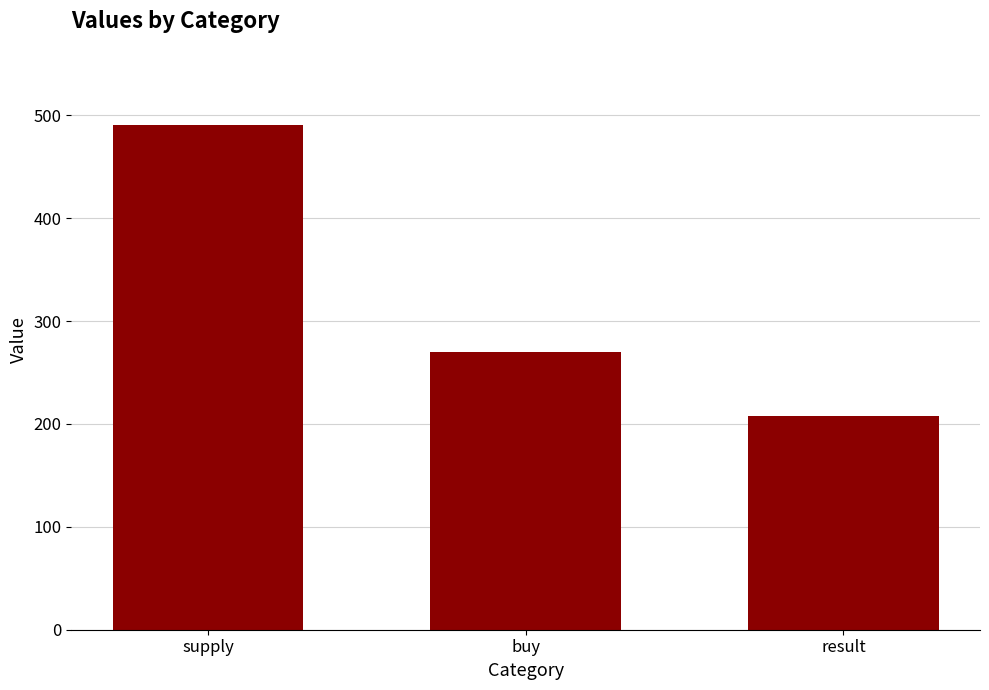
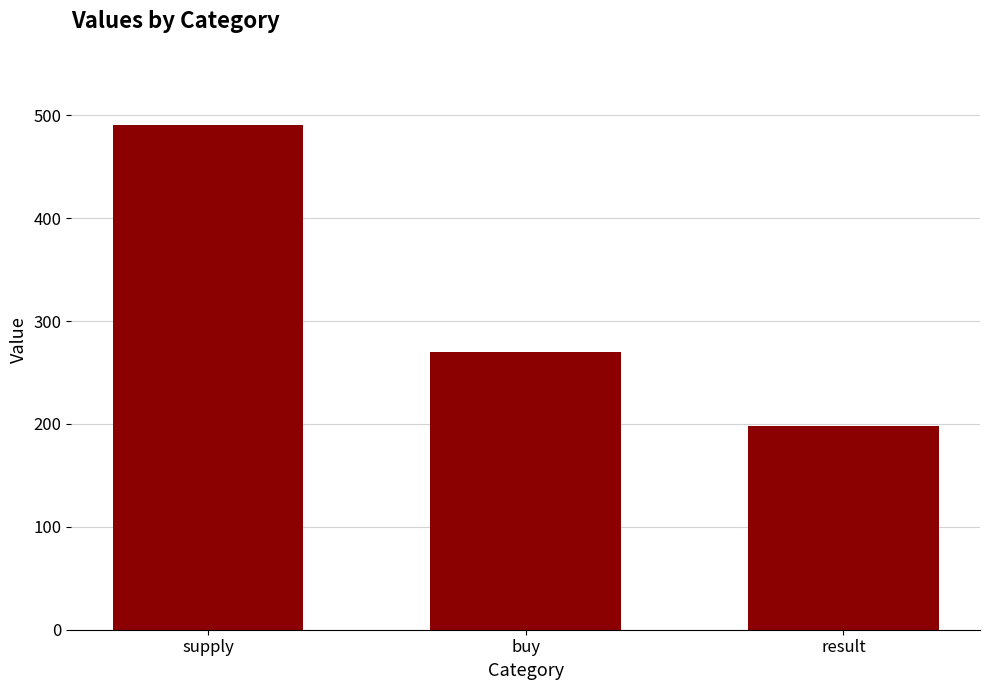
result: 208 -> 198
